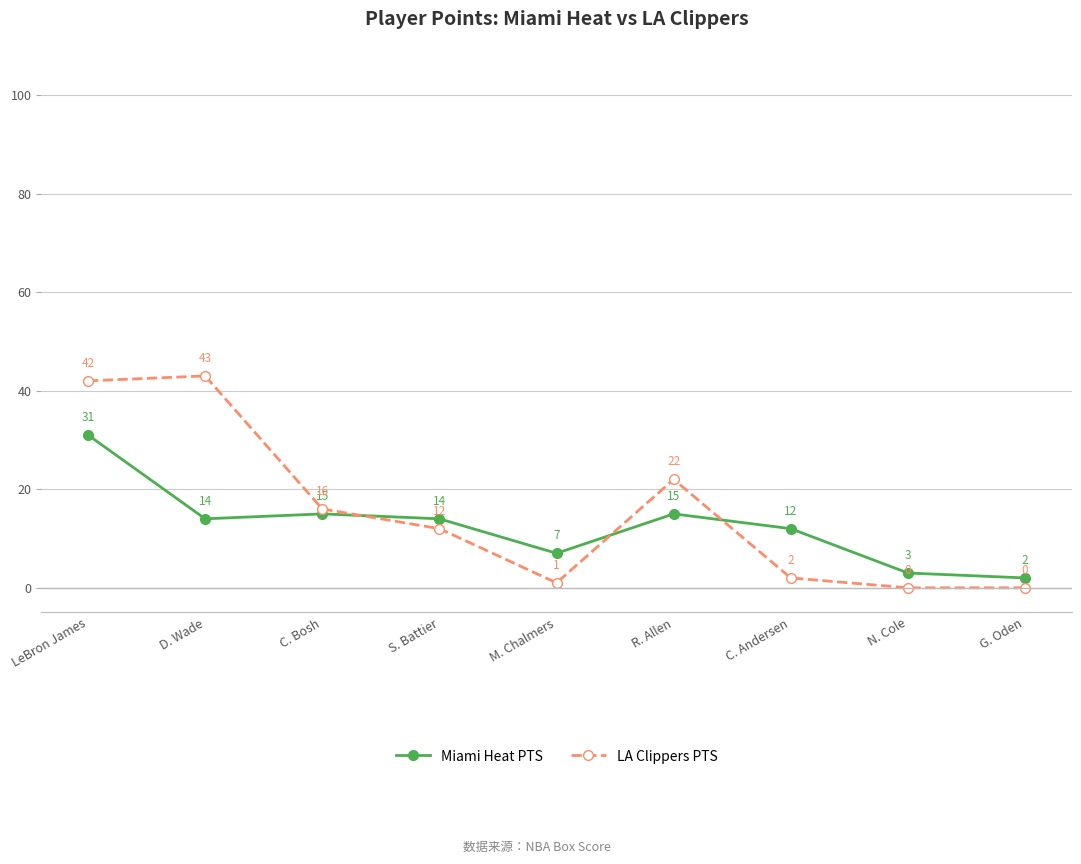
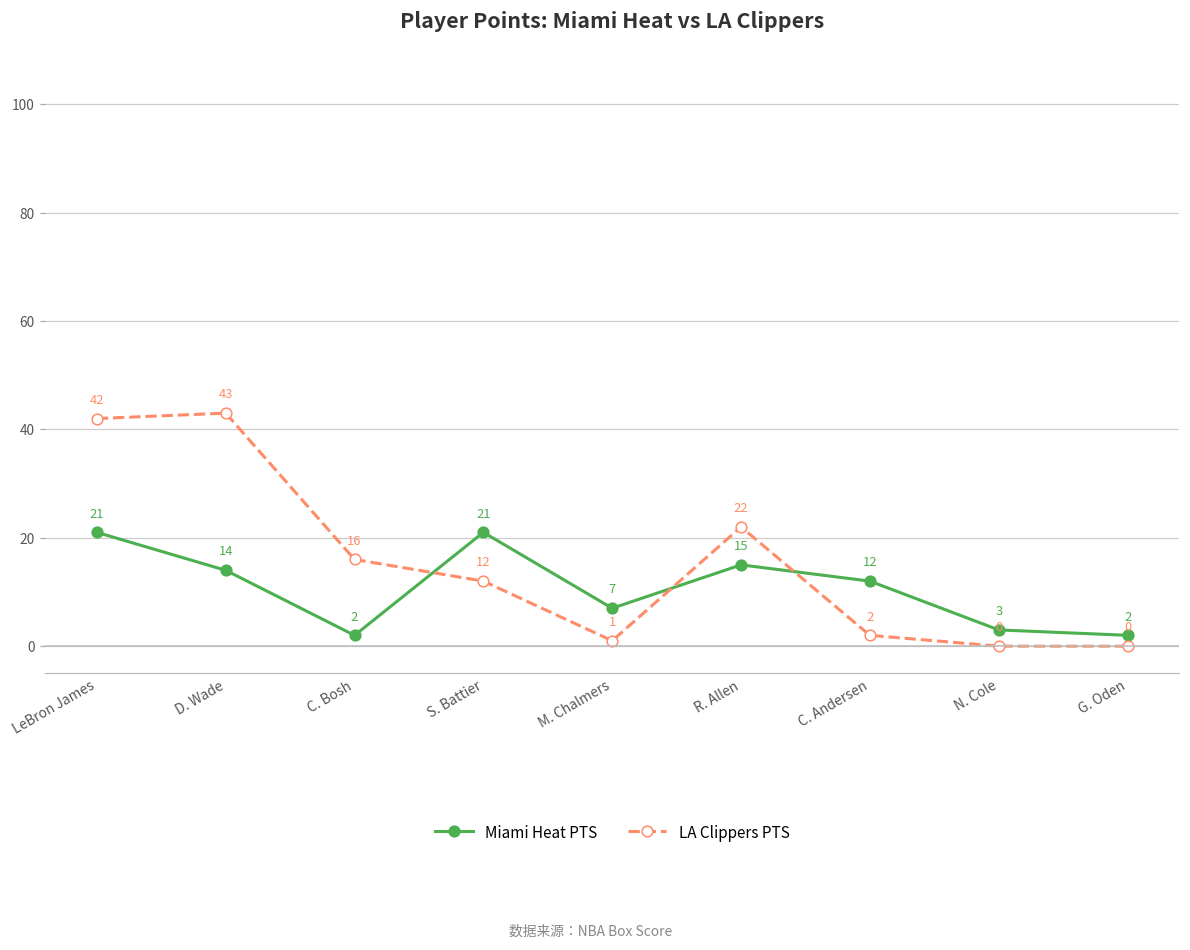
Miami Heat PTS, LeBron James: 31 -> 21
Miami Heat PTS, C. Bosh: 15 -> 2
Miami Heat PTS, S. Battier: 14 -> 21
